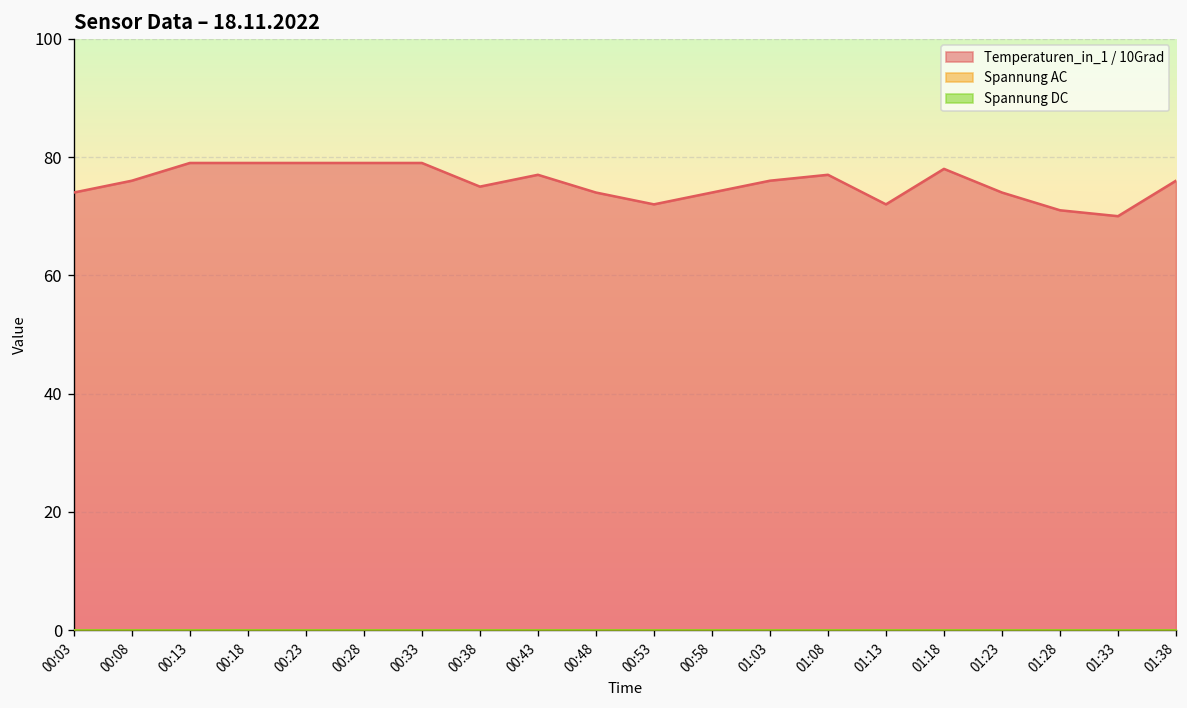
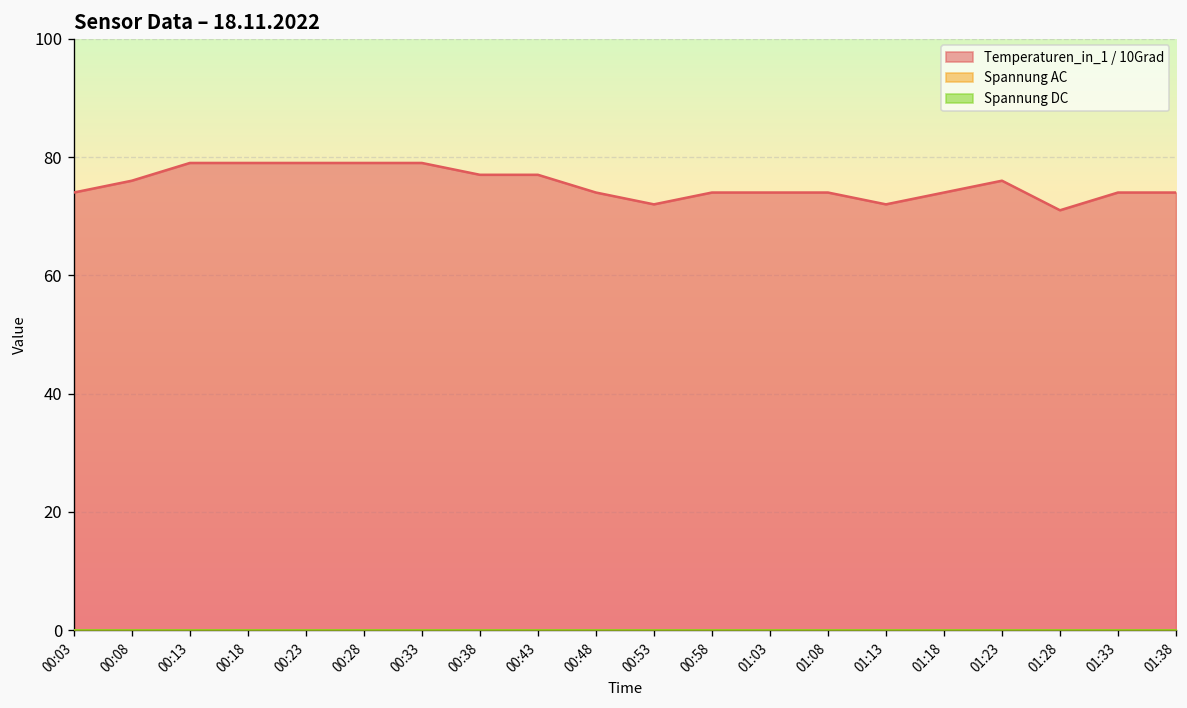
Temperaturen_in_1 / 10Grad, 00:38: 75 -> 77
Temperaturen_in_1 / 10Grad, 01:03: 76 -> 74
Temperaturen_in_1 / 10Grad, 01:08: 77 -> 74
Temperaturen_in_1 / 10Grad, 01:18: 78 -> 74
Temperaturen_in_1 / 10Grad, 01:23: 74 -> 76
Temperaturen_in_1 / 10Grad, 01:33: 70 -> 74
Temperaturen_in_1 / 10Grad, 01:38: 76 -> 74
